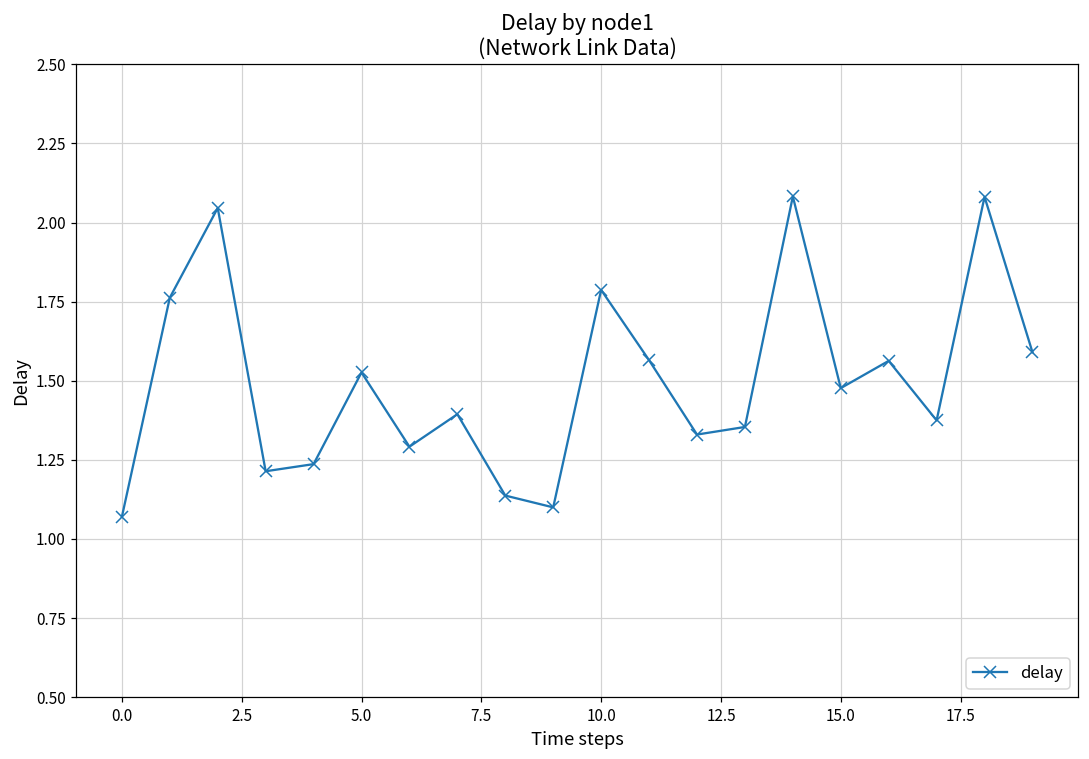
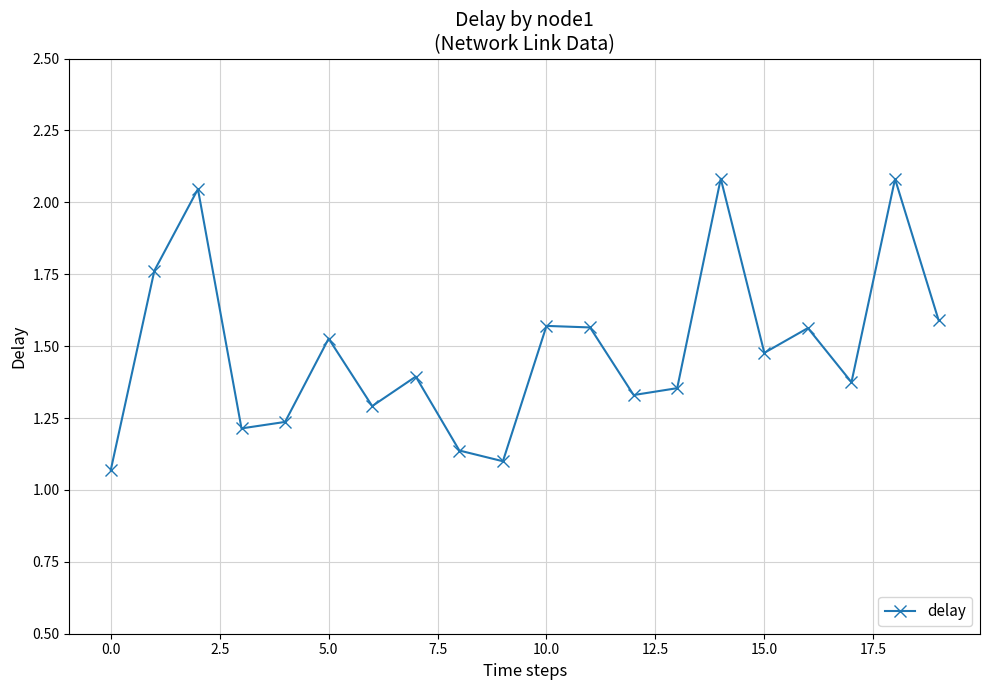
10.0: 1.79 -> 1.57
